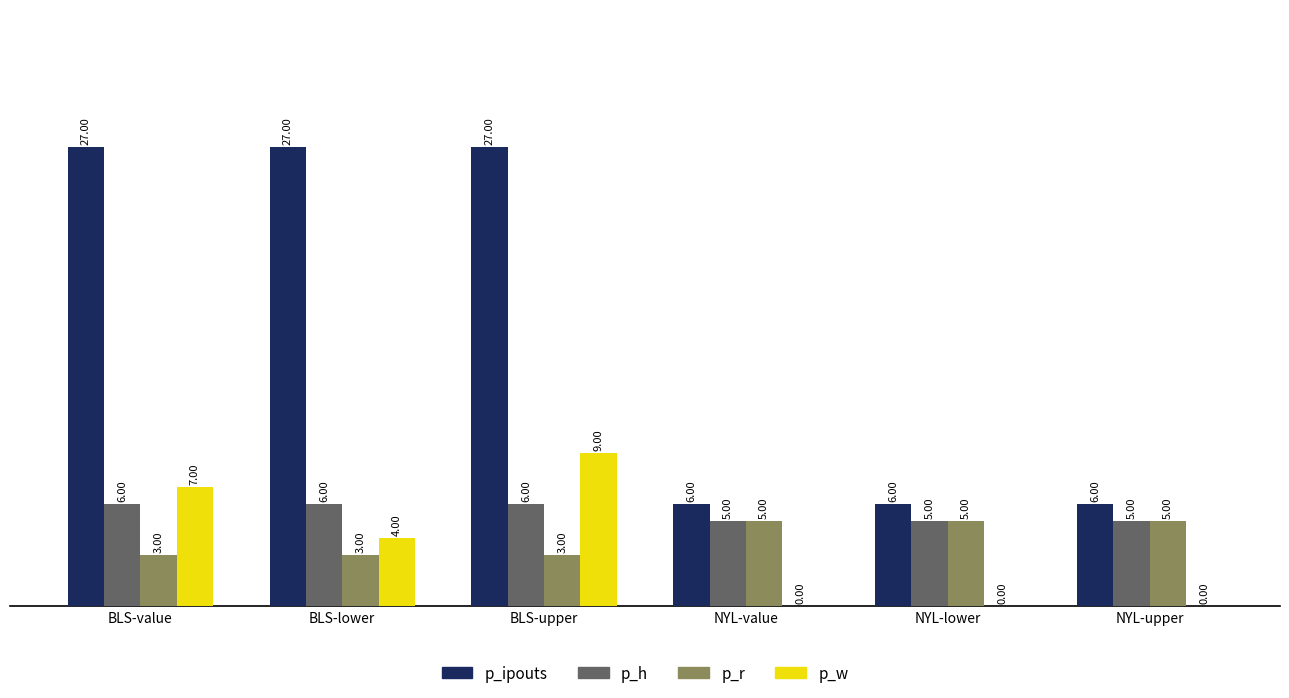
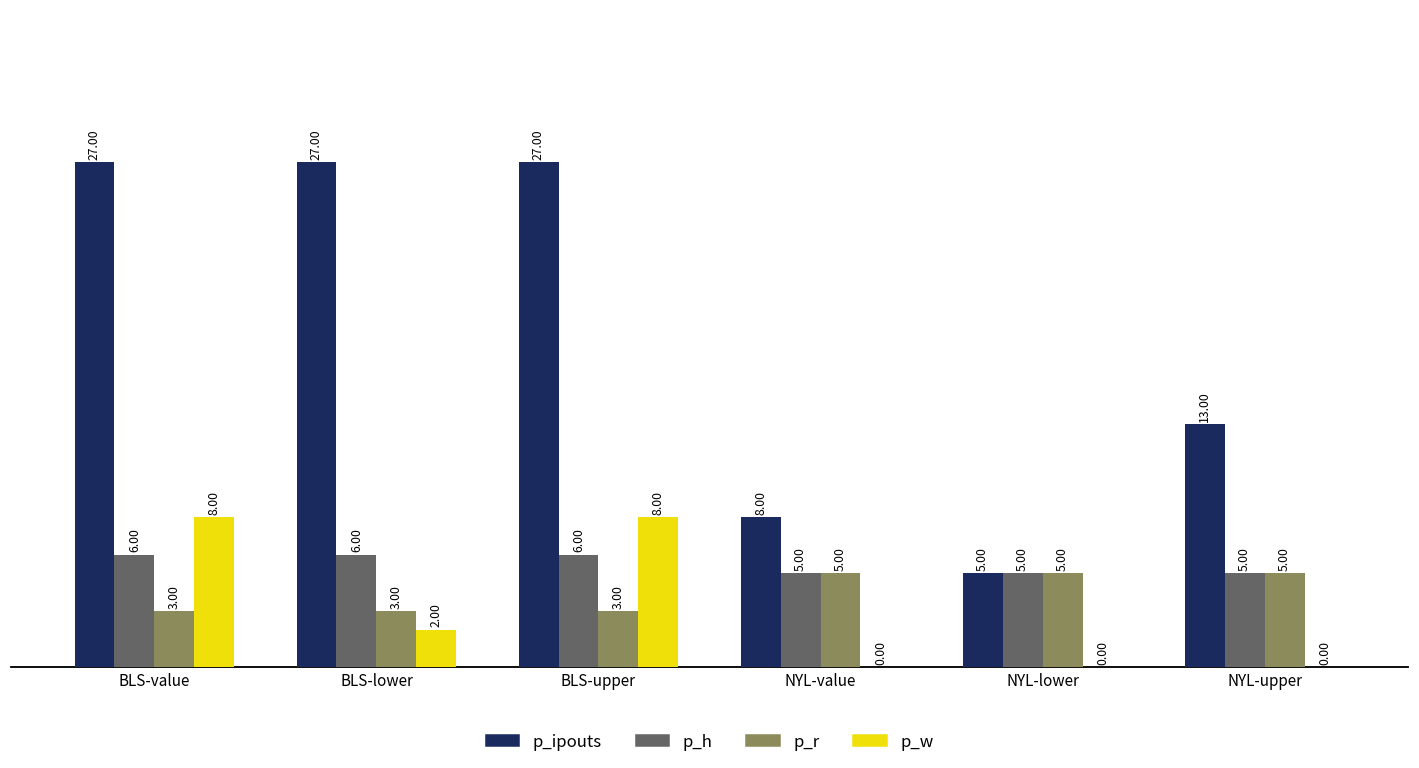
p_w, BLS-value: 7.00 -> 8.00
p_w, BLS-lower: 4.00 -> 2.00
p_w, BLS-upper: 9.00 -> 8.00
p_ipouts, NYL-value: 6.00 -> 8.00
p_ipouts, NYL-lower: 6.00 -> 5.00
p_ipouts, NYL-upper: 6.00 -> 13.00
